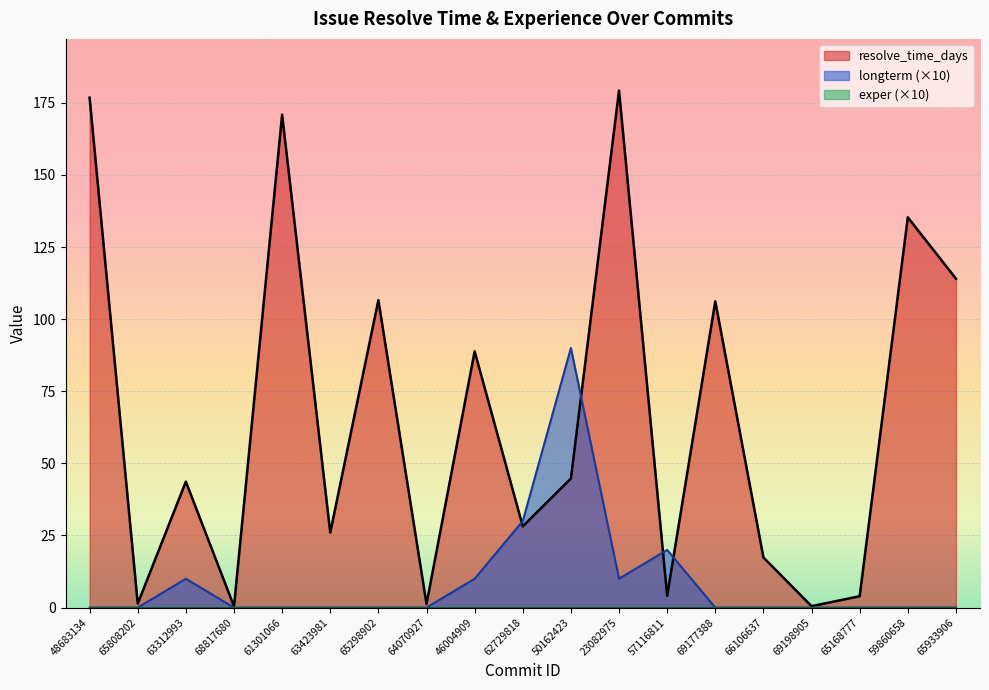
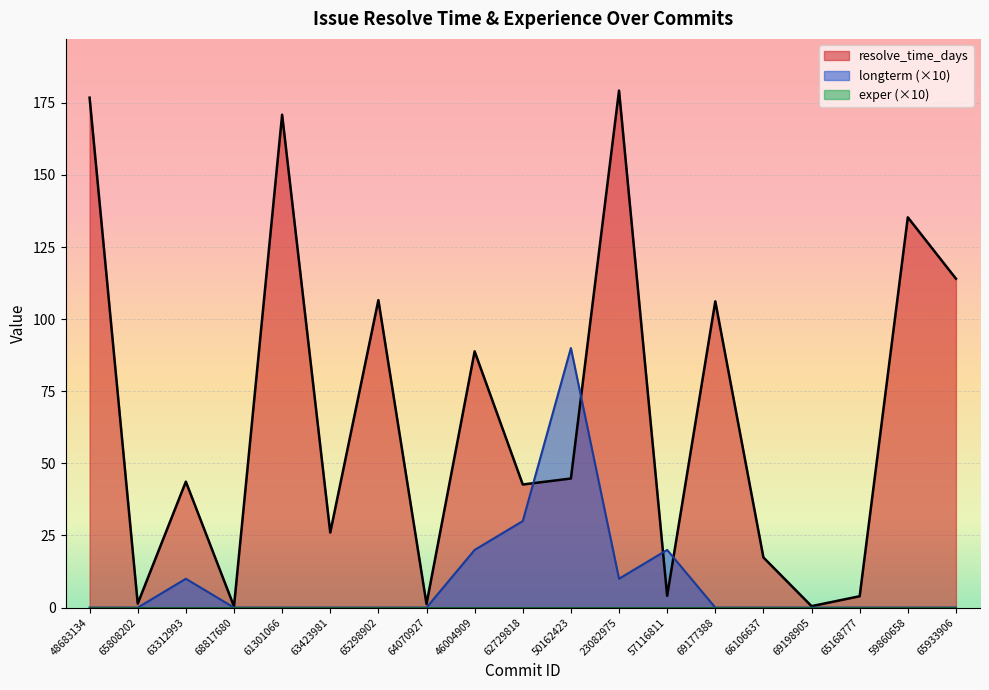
longterm (×10), 46004909: 10 -> 20
resolve_time_days, 62729818: 28 -> 43
